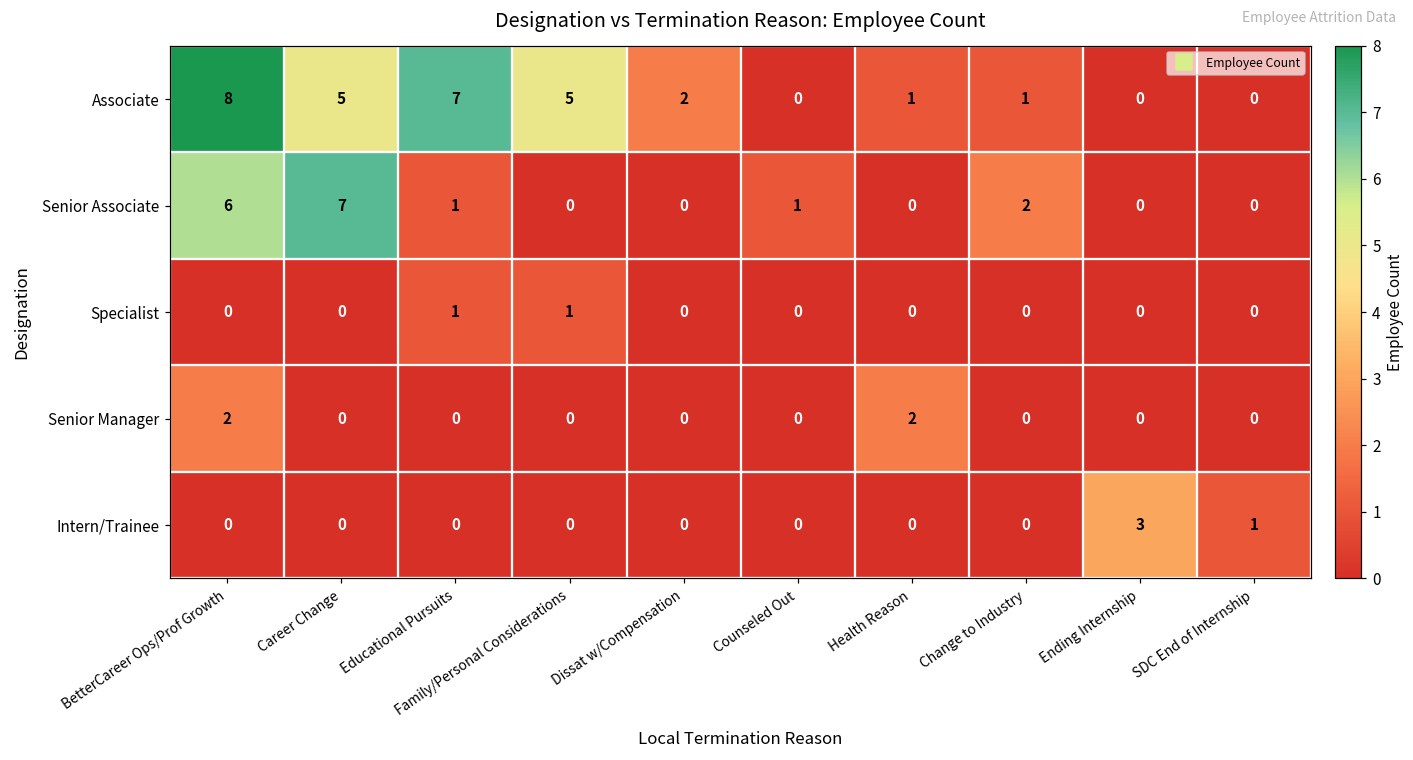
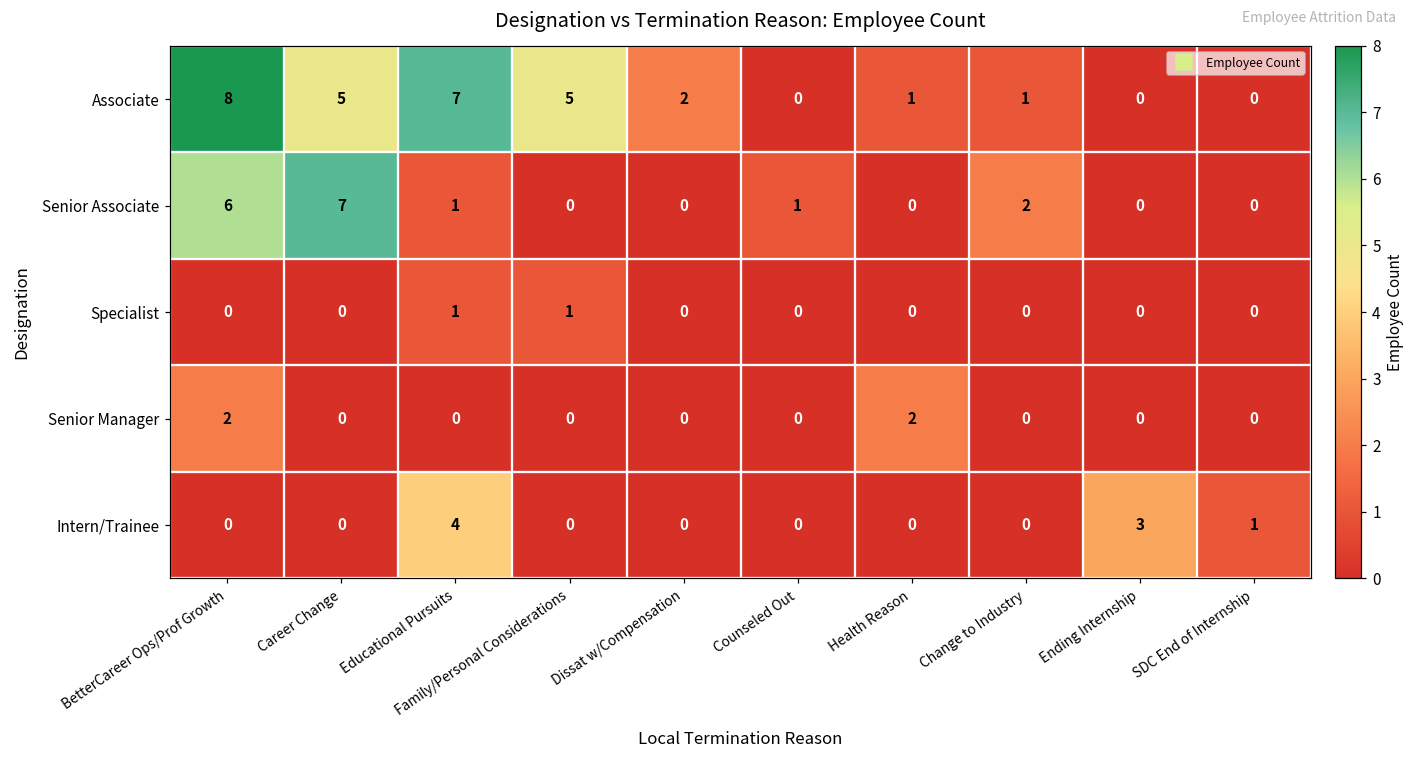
Intern/Trainee, Educational Pursuits: 0 -> 4
